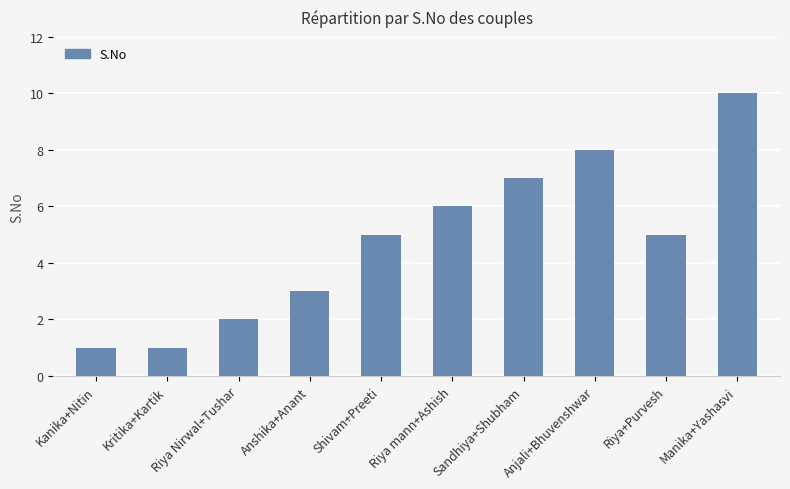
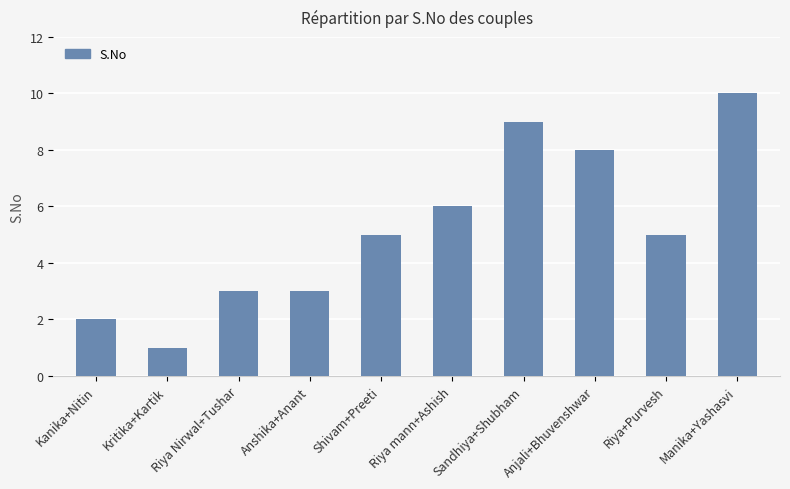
Kanika+Nitin: 1 -> 2
Riya Nirwal+Tushar: 2 -> 3
Sandhiya+Shubham: 7 -> 9
